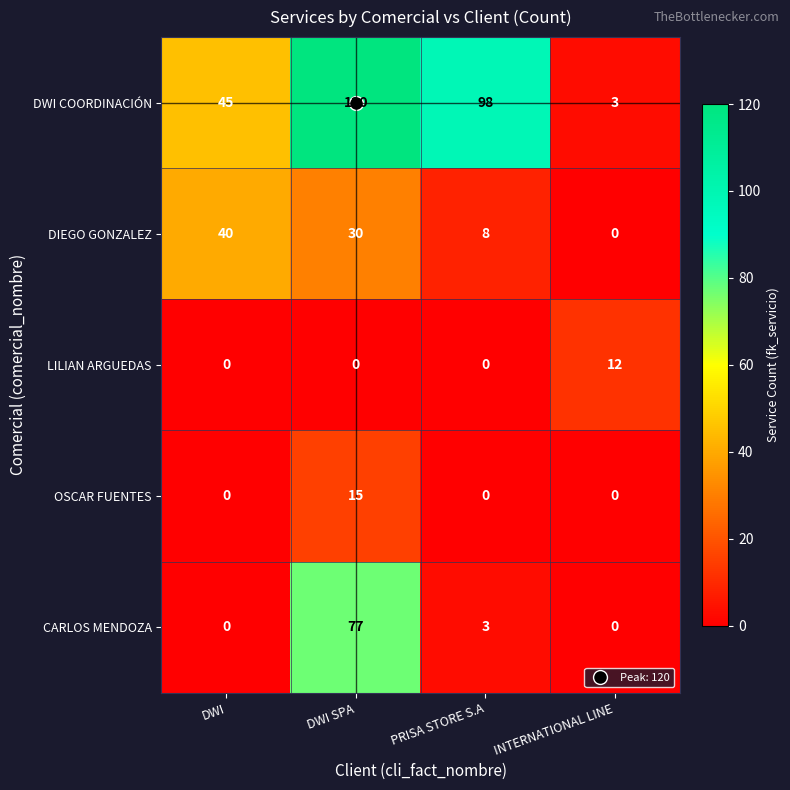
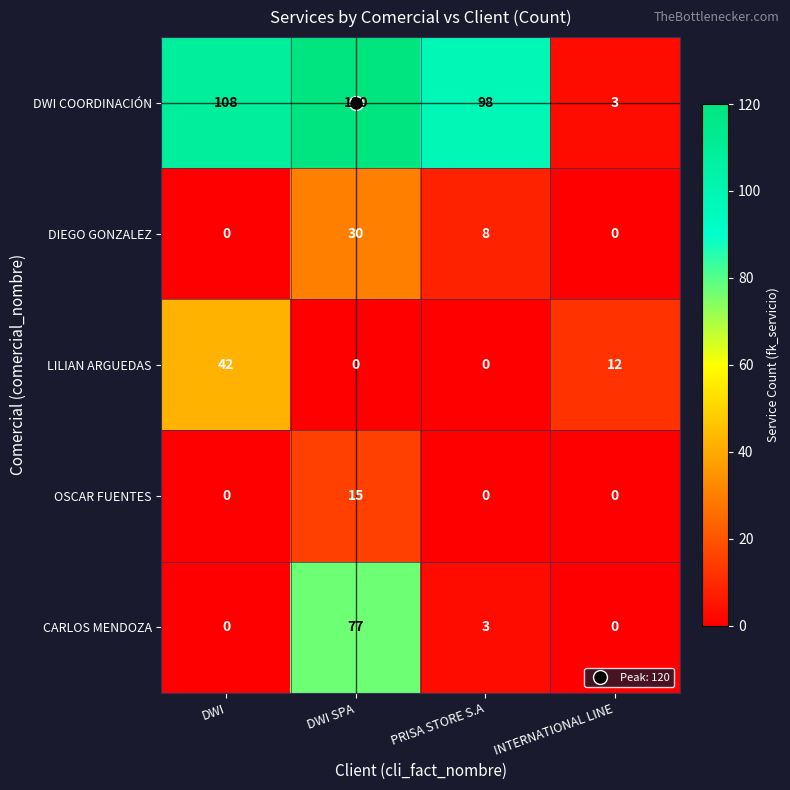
DWI COORDINACIÓN, DWI: 45 -> 108
DIEGO GONZALEZ, DWI: 40 -> 0
LILIAN ARGUEDAS, DWI: 0 -> 42
